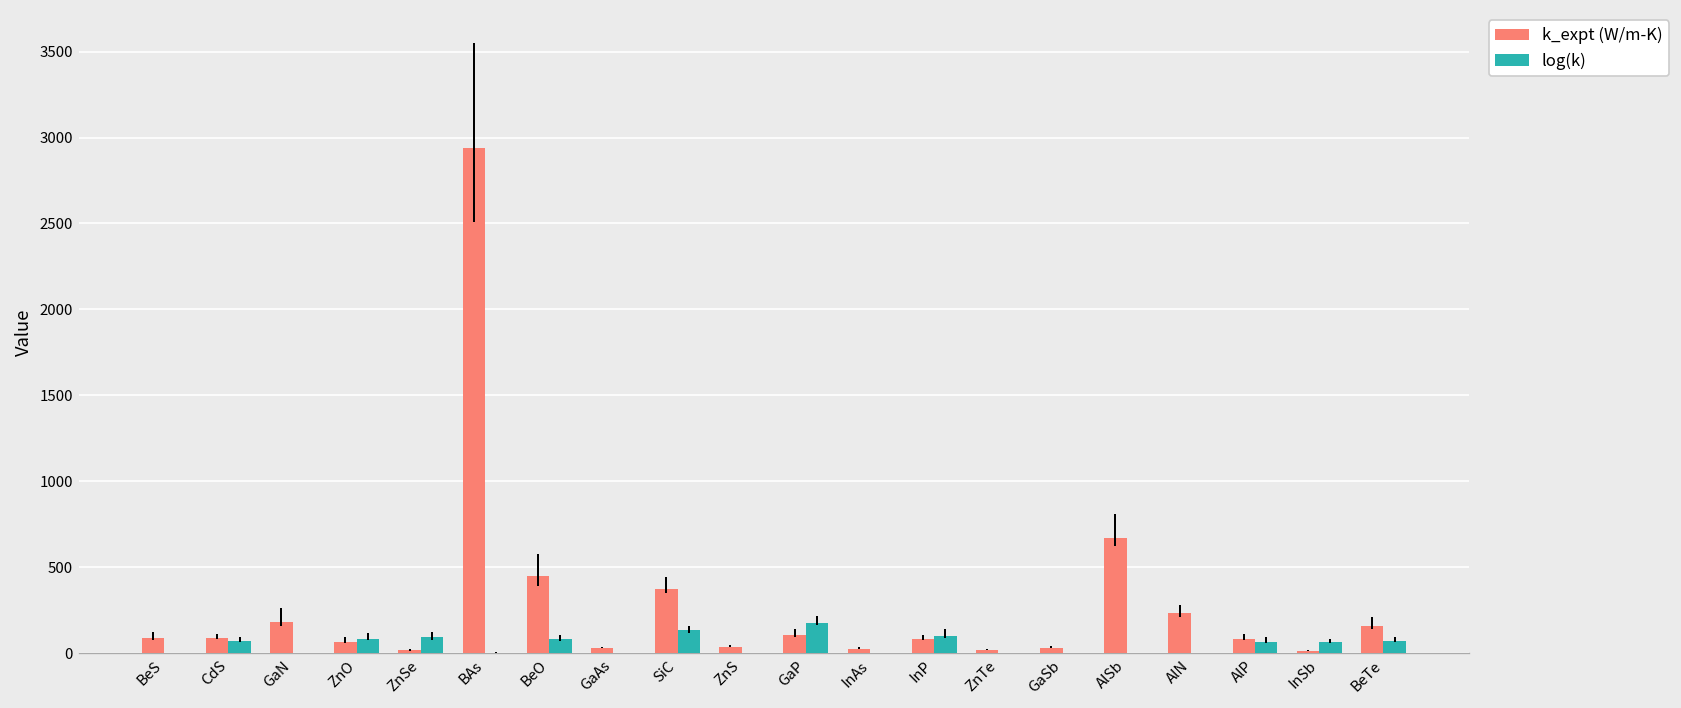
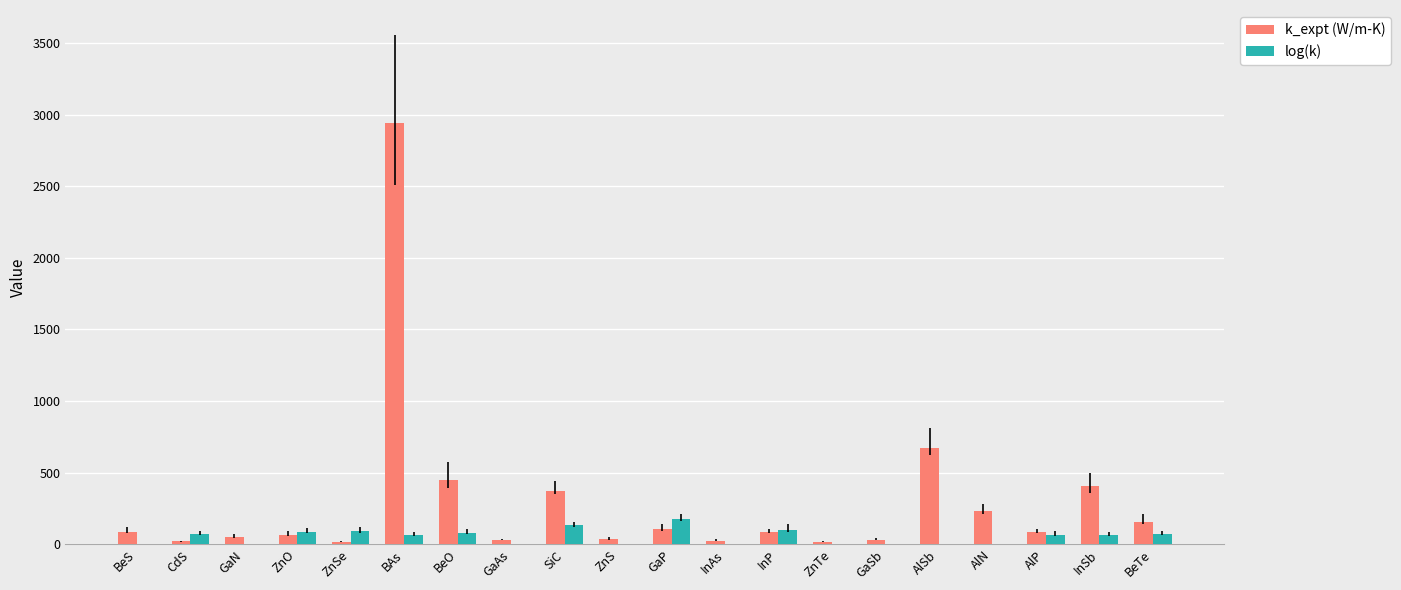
k_expt (W/m-K), CdS: 90 -> 20
k_expt (W/m-K), GaN: 180 -> 50
log(k), BAs: 0 -> 70
k_expt (W/m-K), InSb: 10 -> 410
